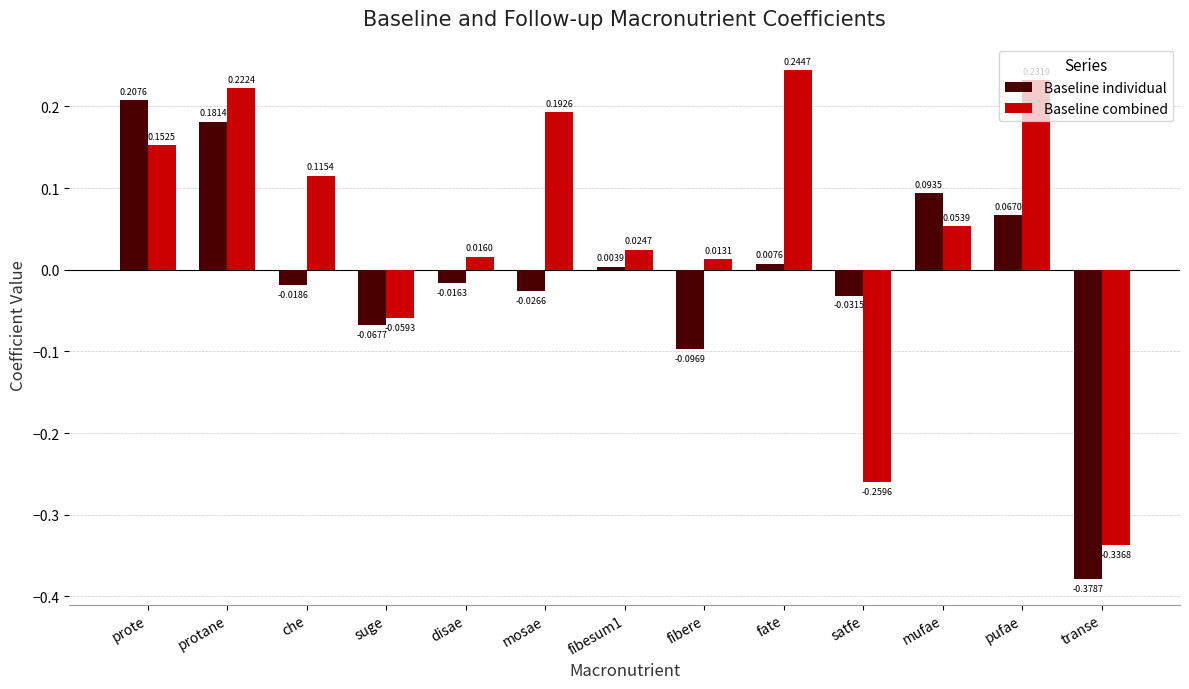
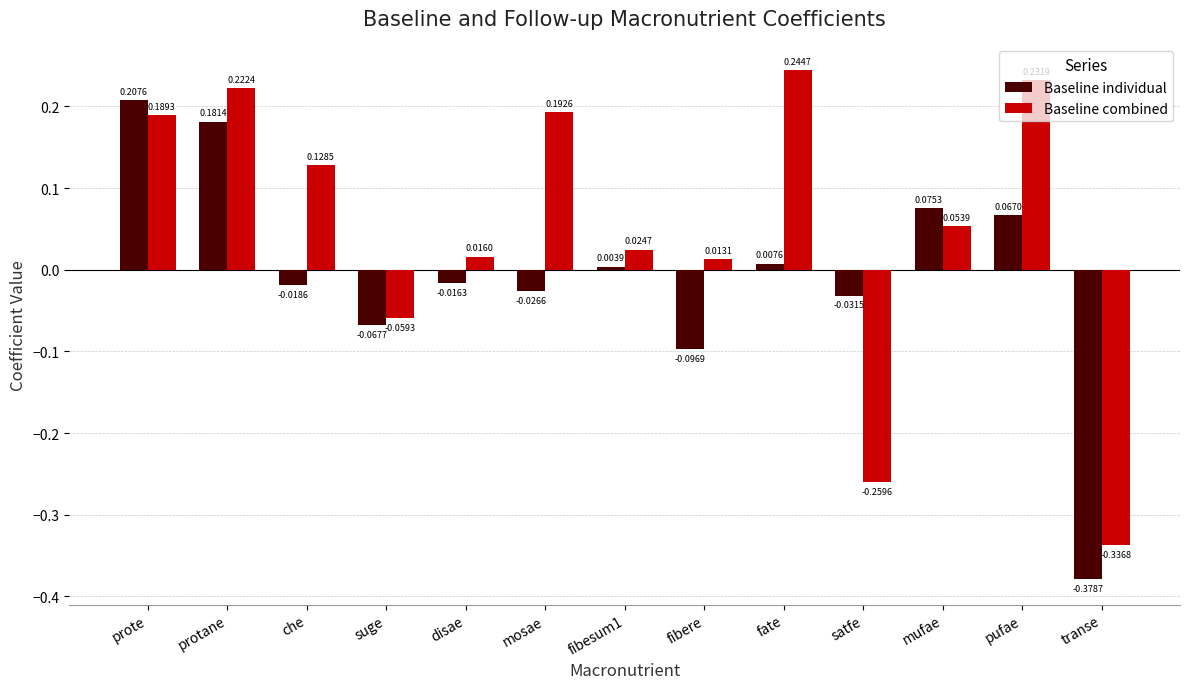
Baseline combined, prote: 0.1525 -> 0.1893
Baseline combined, che: 0.1154 -> 0.1285
Baseline individual, mufae: 0.0935 -> 0.0753
